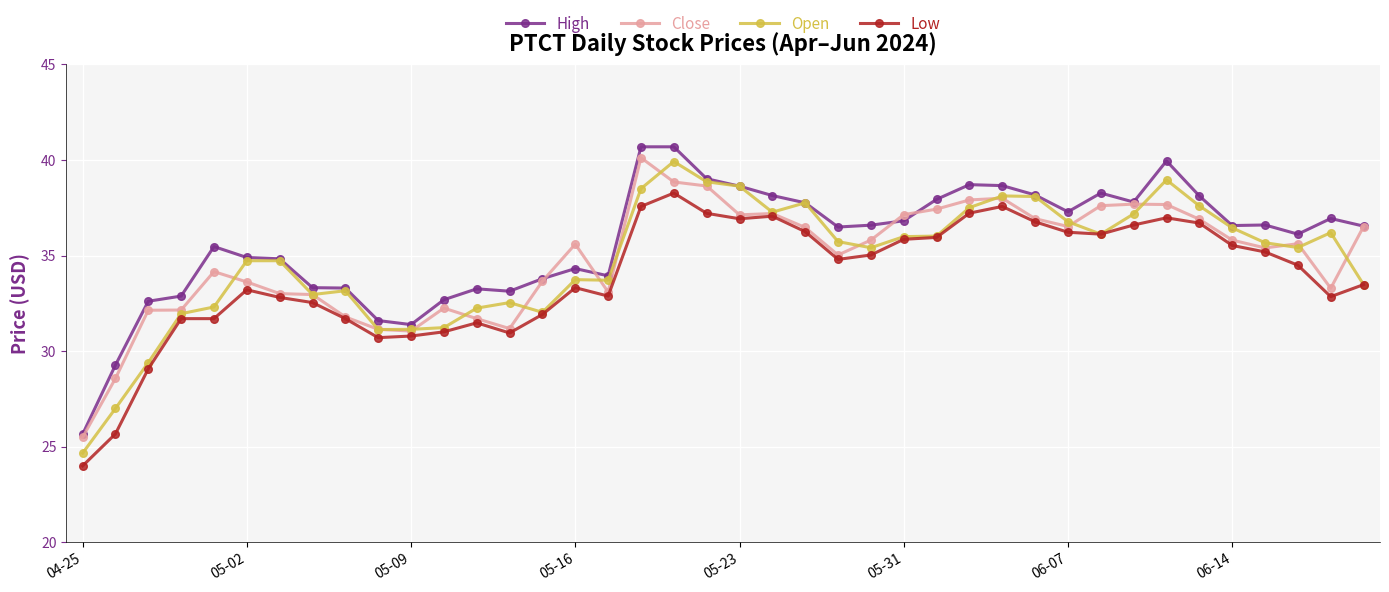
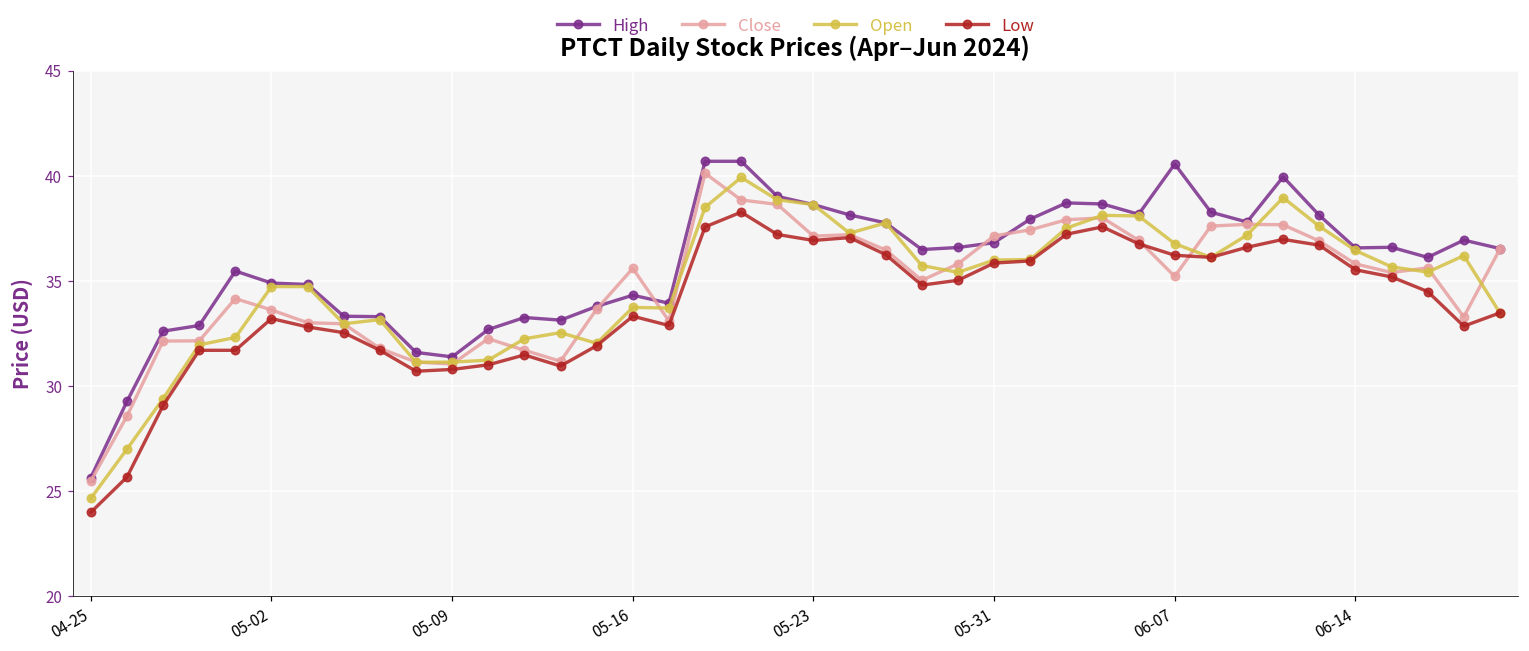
High, 06-07: 37.3 -> 40.6
Close, 06-07: 36.5 -> 35.2
